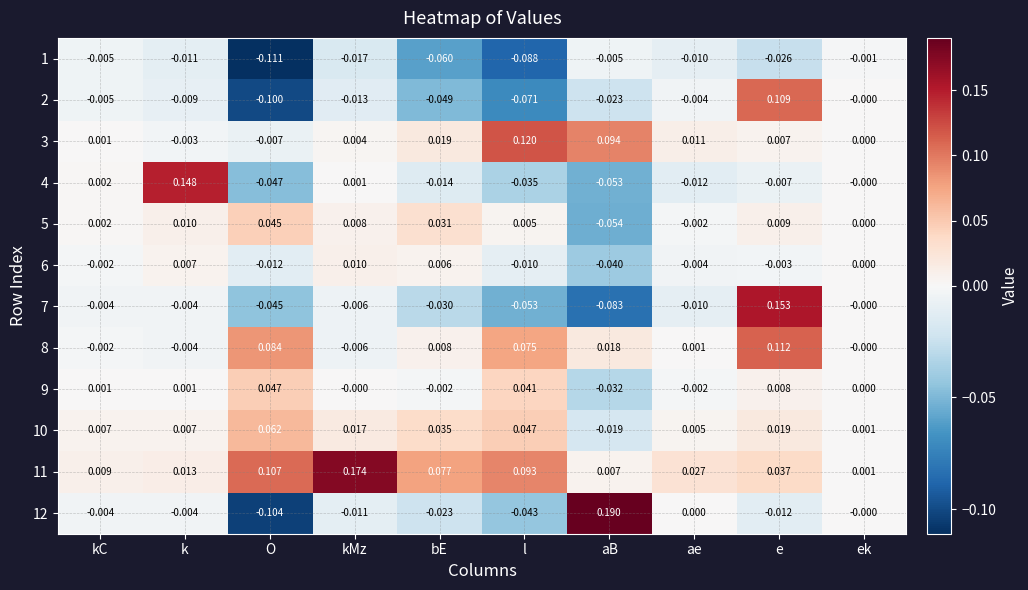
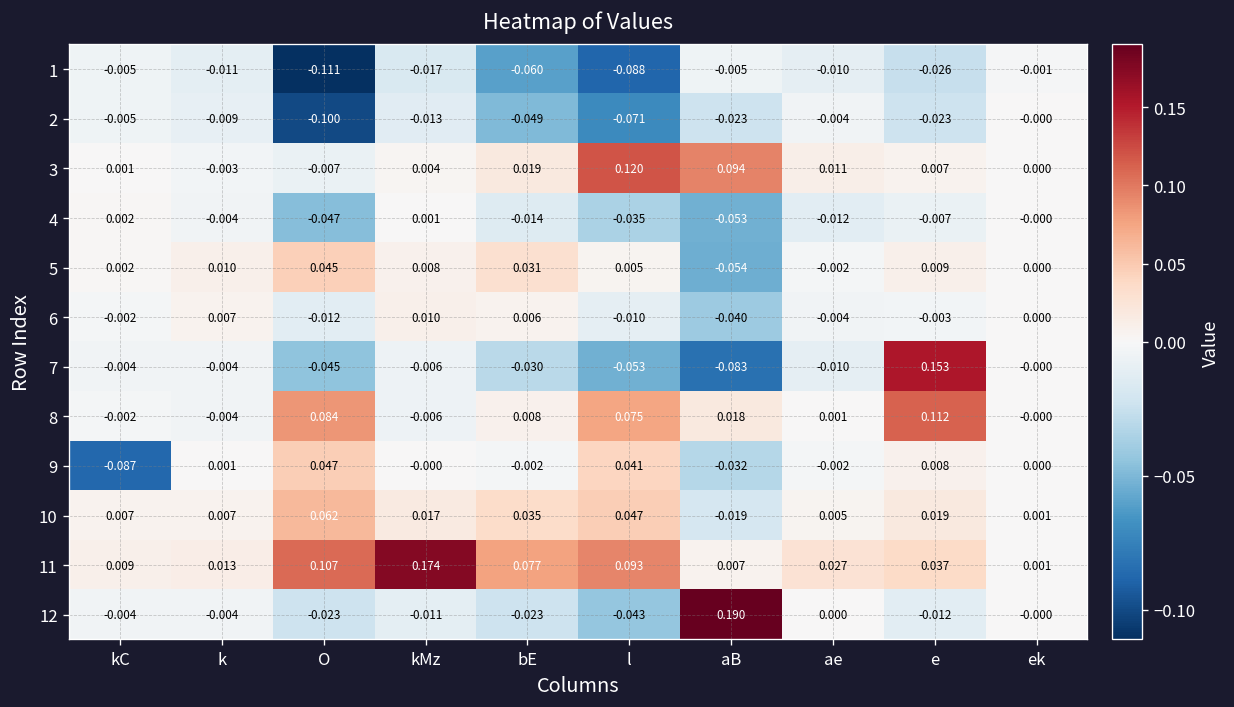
2, e: 0.109 -> -0.023
4, k: 0.148 -> -0.004
9, kC: 0.001 -> -0.087
12, O: -0.104 -> -0.023
